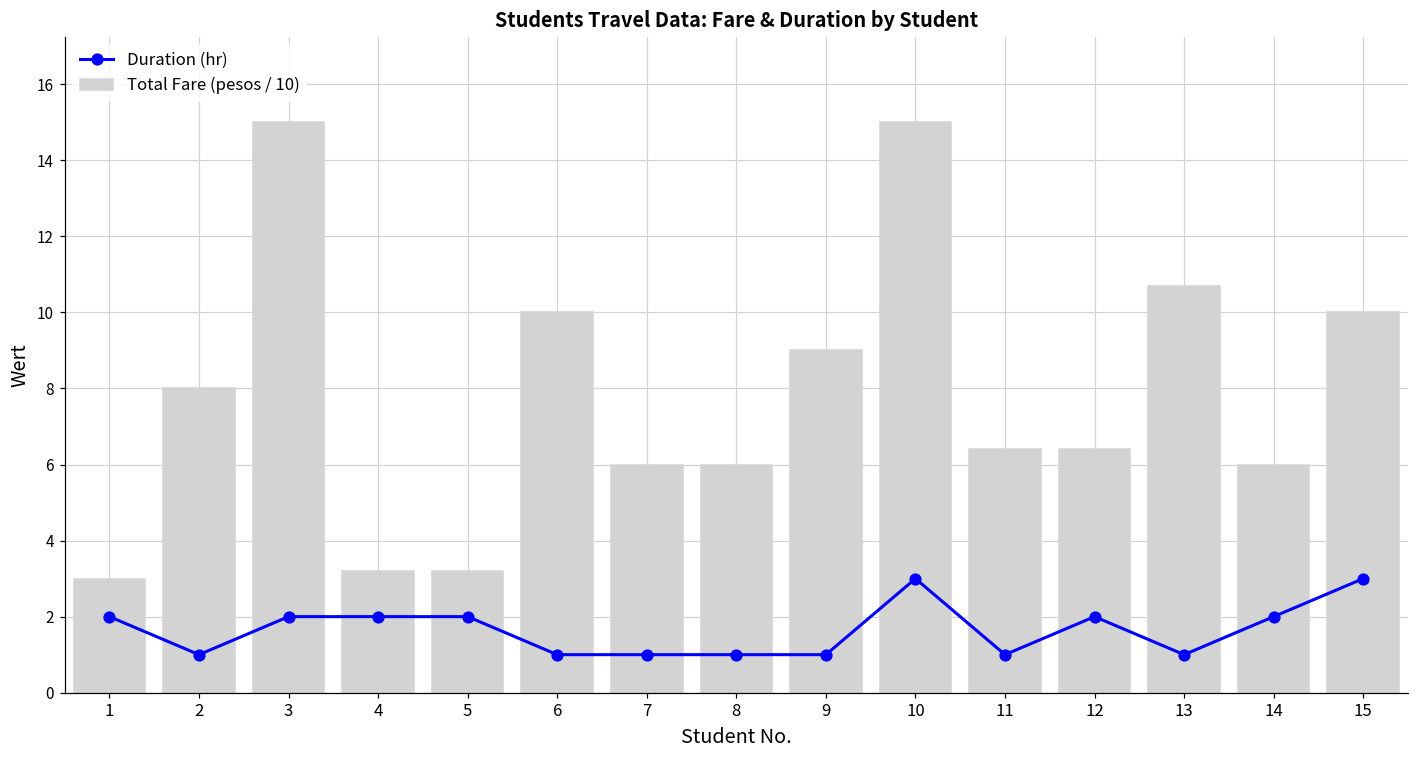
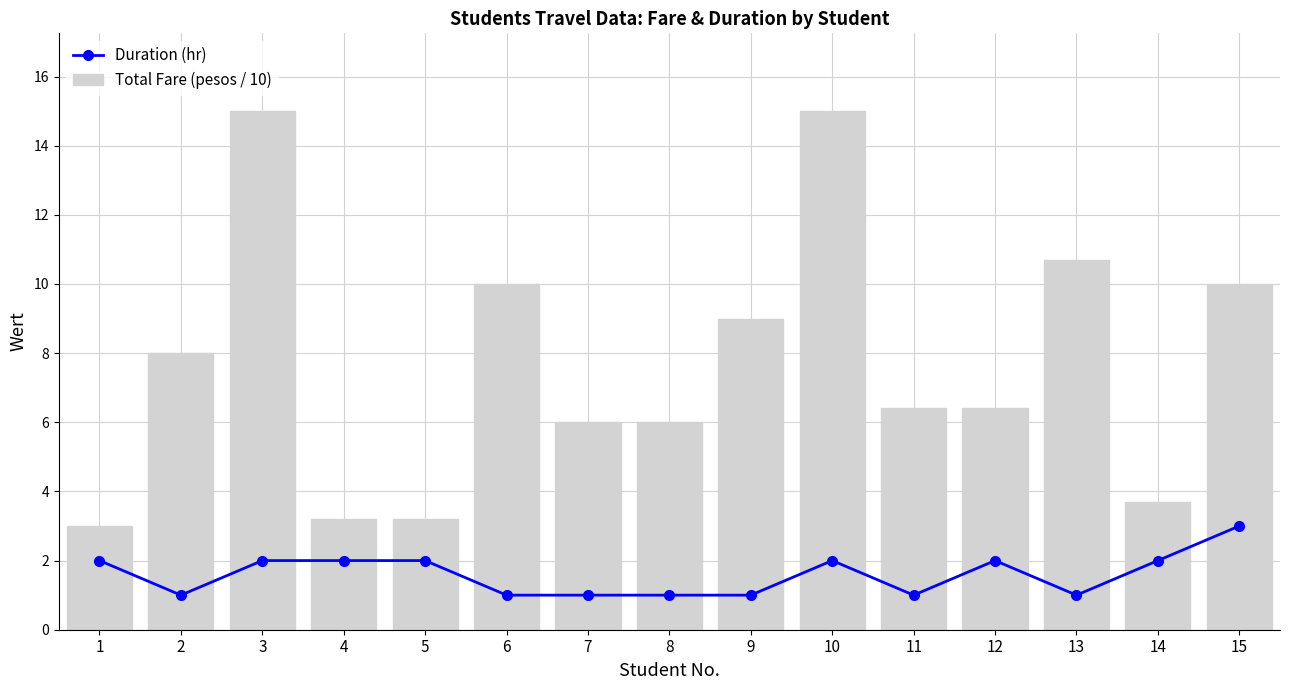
Duration (hr), 10: 3 -> 2
Total Fare (pesos / 10), 14: 6.0 -> 3.7
